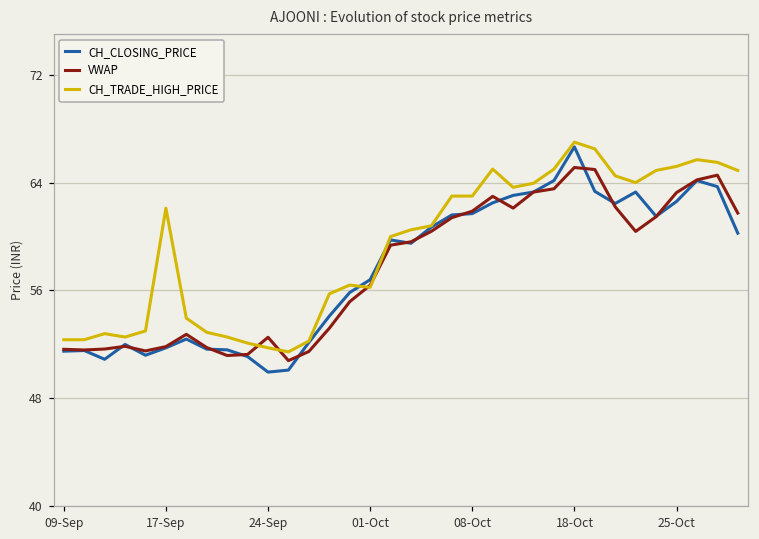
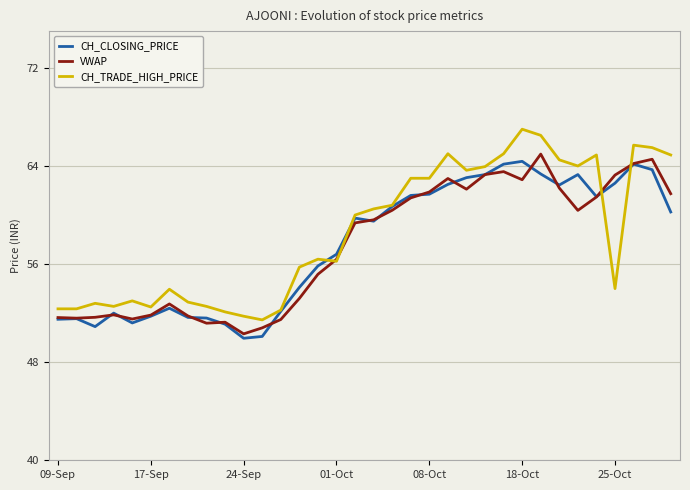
CH_TRADE_HIGH_PRICE, 17-Sep: 62.1 -> 52.5
VWAP, 24-Sep: 52.5 -> 50.3
CH_CLOSING_PRICE, 18-Oct: 66.7 -> 64.4
VWAP, 18-Oct: 65.1 -> 62.9
CH_TRADE_HIGH_PRICE, 25-Oct: 65.2 -> 54.0
